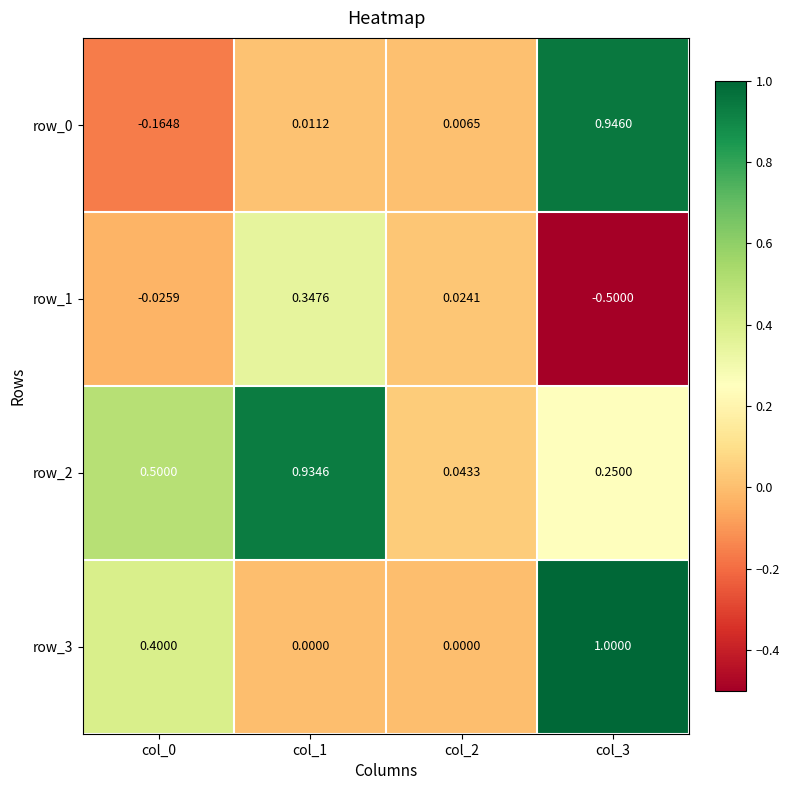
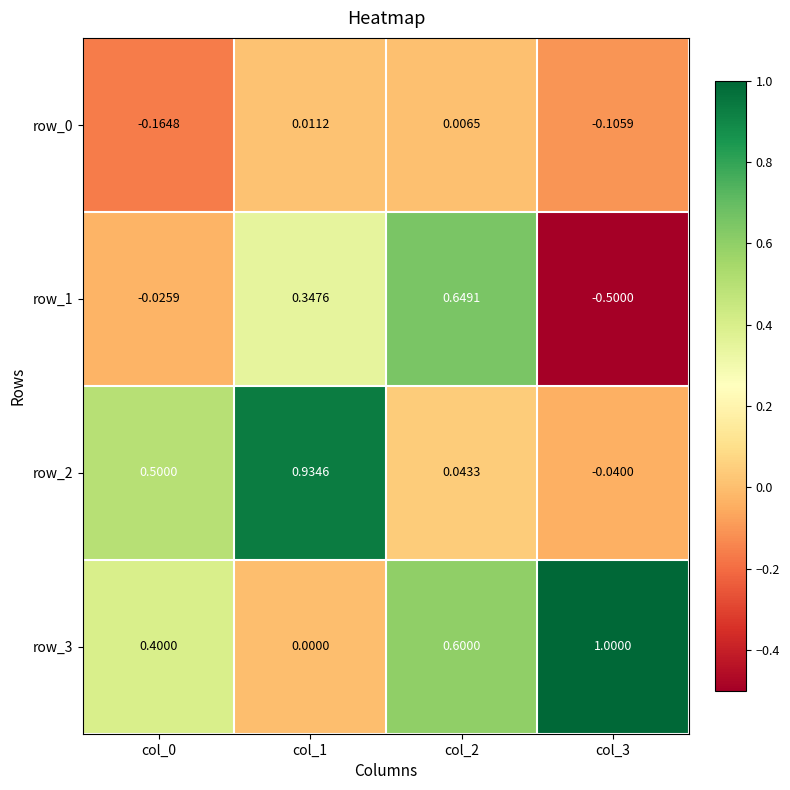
row_0, col_3: 0.9460 -> -0.1059
row_1, col_2: 0.0241 -> 0.6491
row_2, col_3: 0.2500 -> -0.0400
row_3, col_2: 0.0000 -> 0.6000
